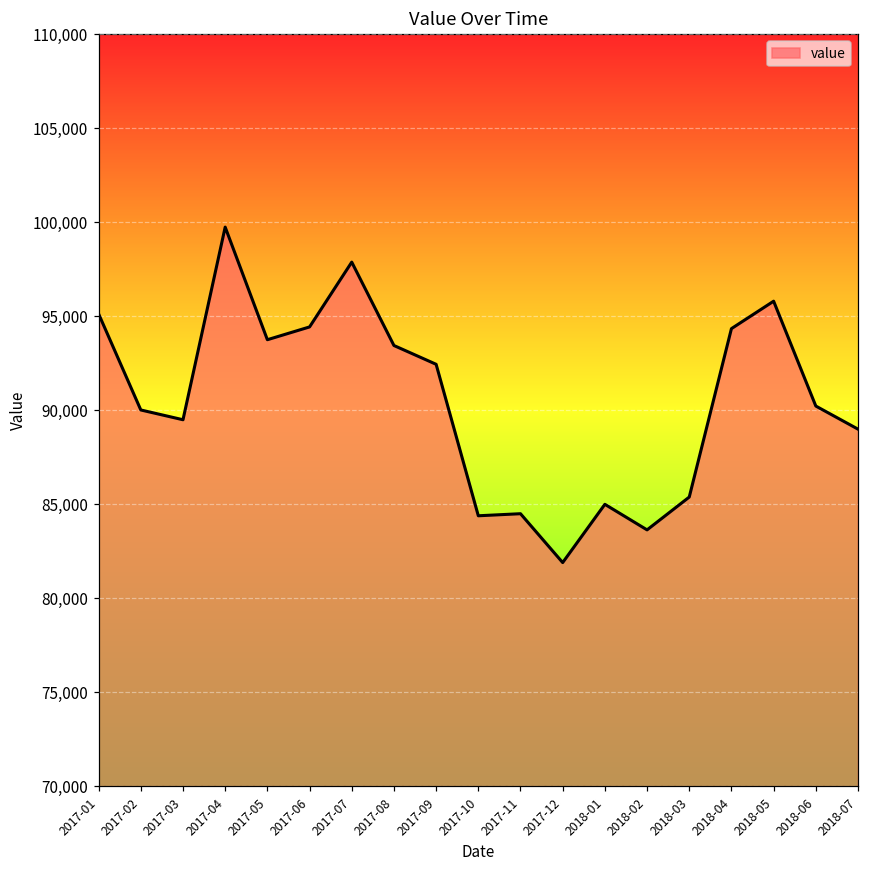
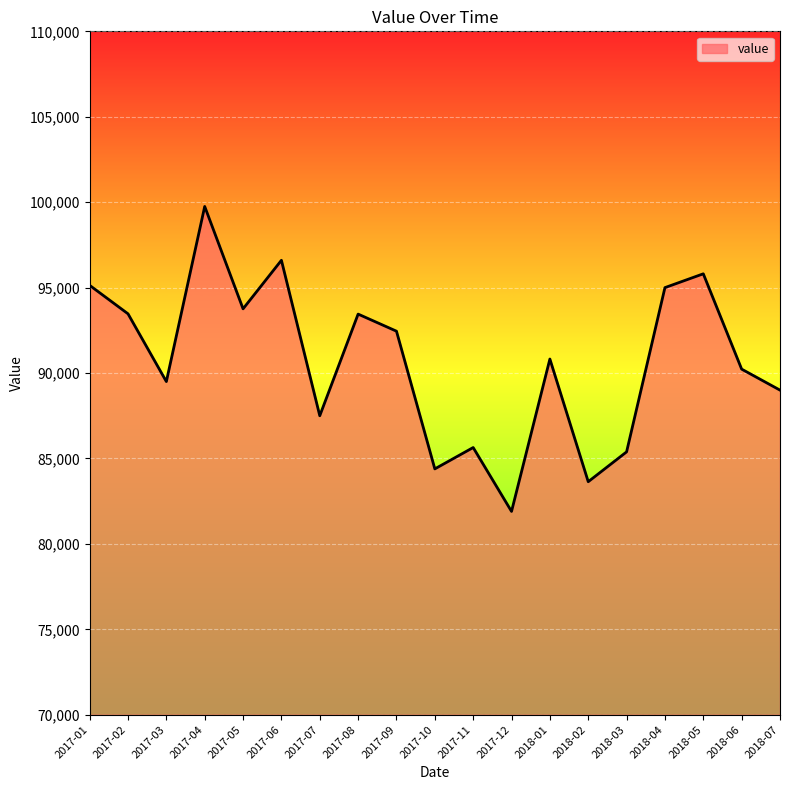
2017-02: 90,000 -> 93,500
2017-06: 94,400 -> 96,600
2017-07: 97,900 -> 87,500
2017-11: 84,500 -> 85,600
2018-01: 85,000 -> 90,800
2018-04: 94,300 -> 95,000
